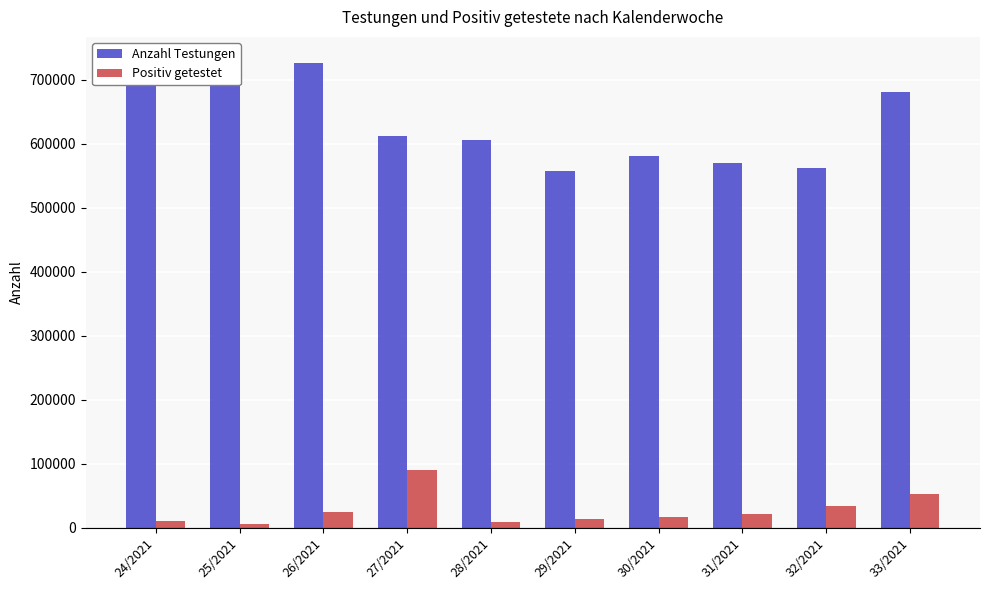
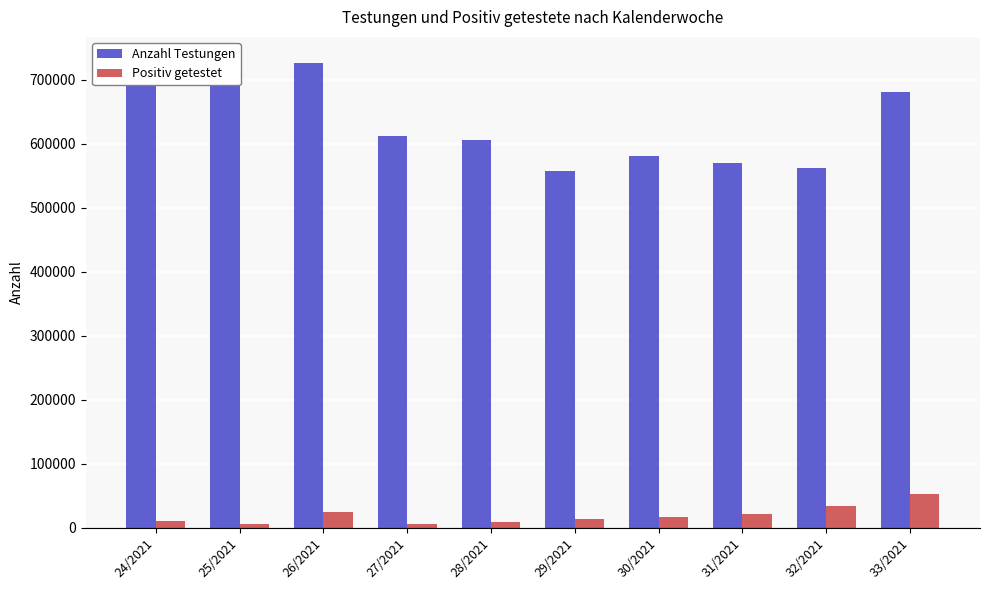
Positiv getestet, 27/2021: 90000 -> 10000
